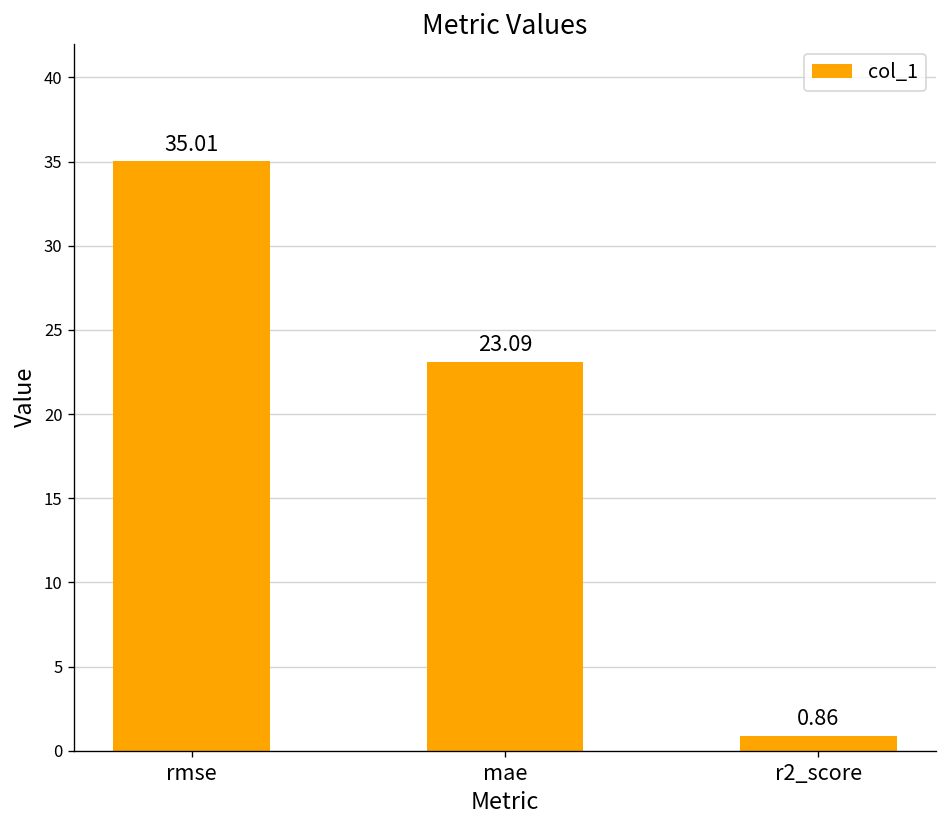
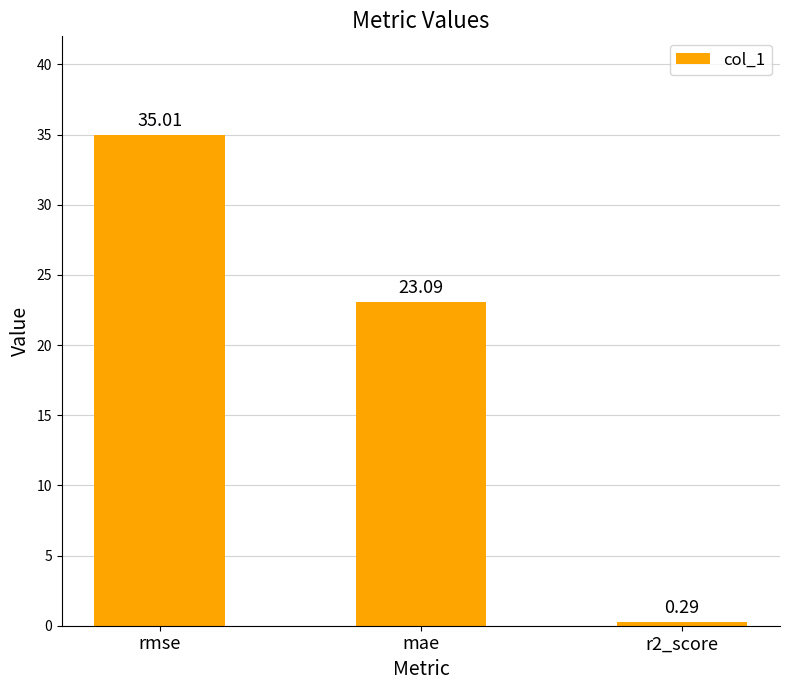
r2_score: 0.86 -> 0.29
